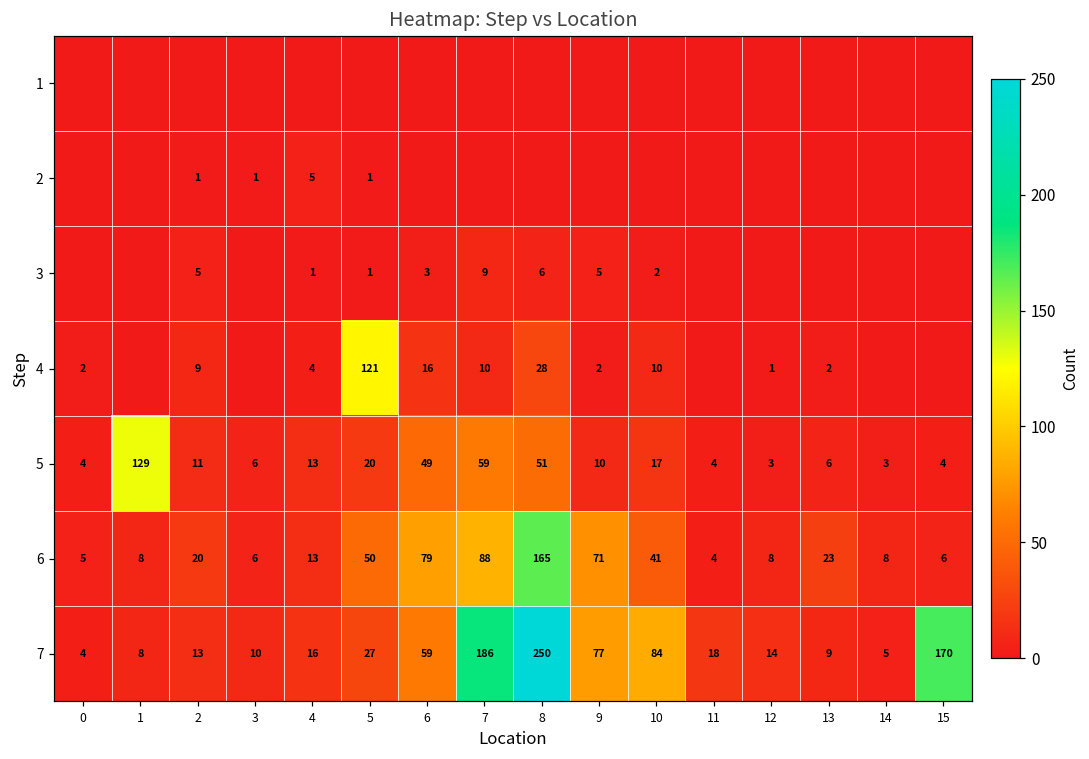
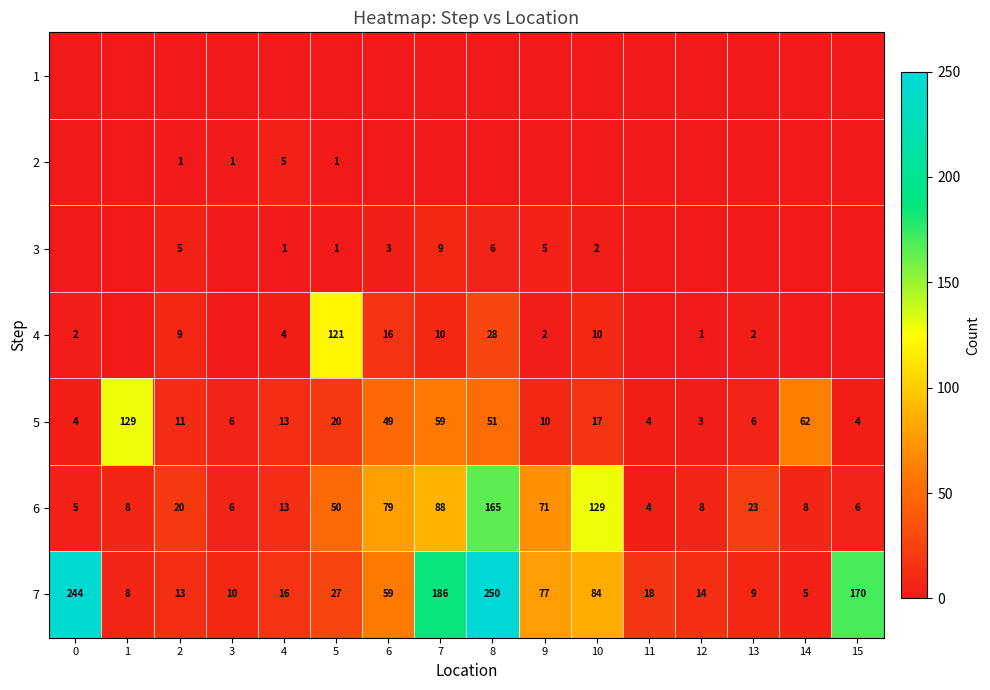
5, 14: 3 -> 62
6, 10: 41 -> 129
7, 0: 4 -> 244
